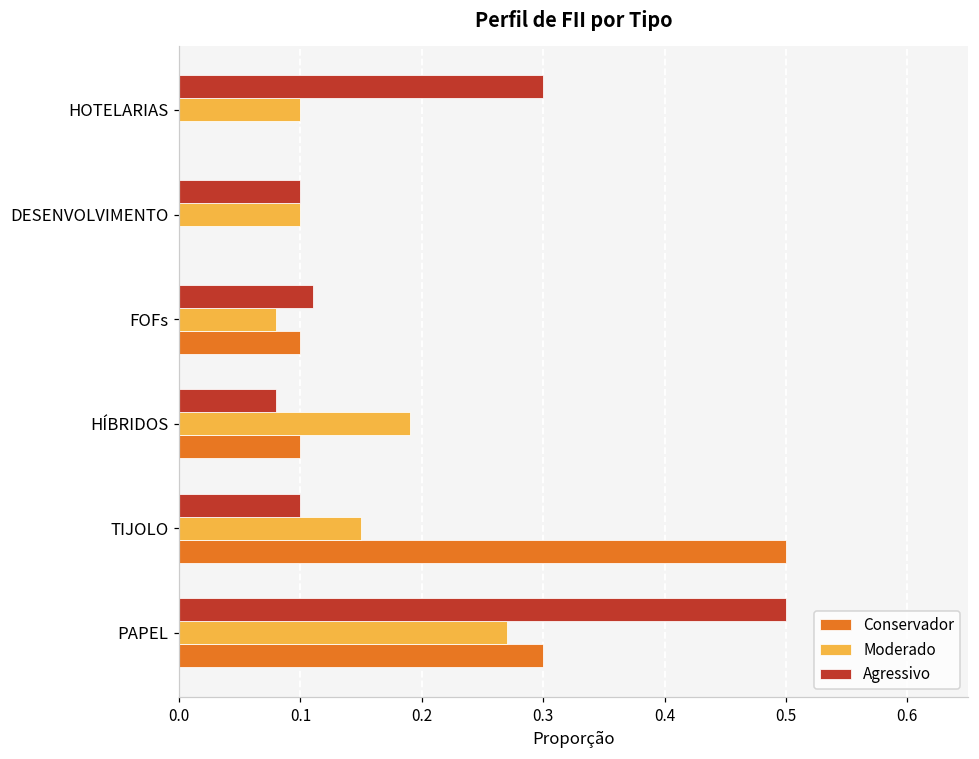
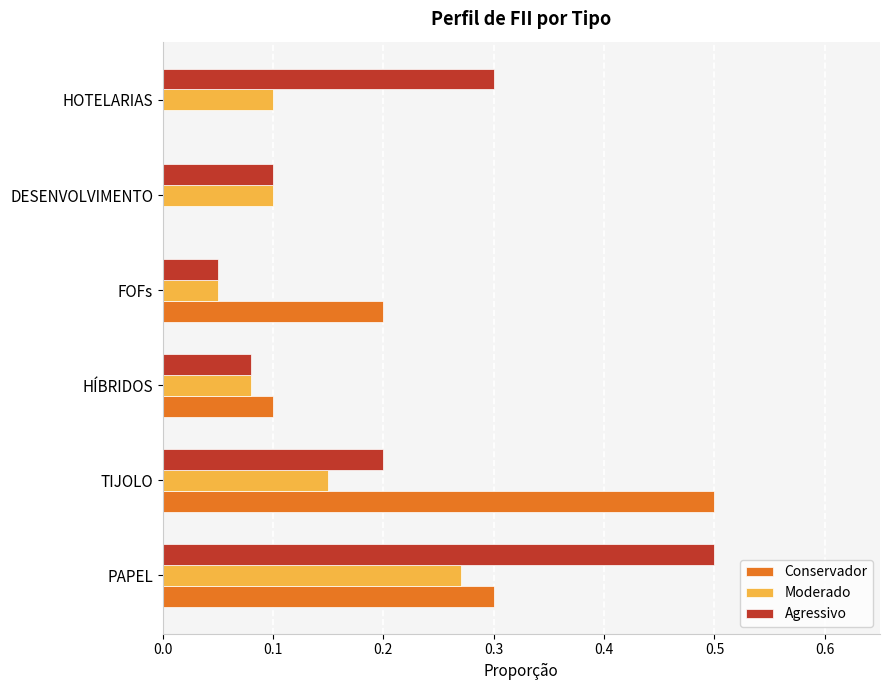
Agressivo, FOFs: 0.11 -> 0.05
Moderado, FOFs: 0.08 -> 0.05
Conservador, FOFs: 0.1 -> 0.2
Moderado, HÍBRIDOS: 0.19 -> 0.08
Agressivo, TIJOLO: 0.1 -> 0.2
